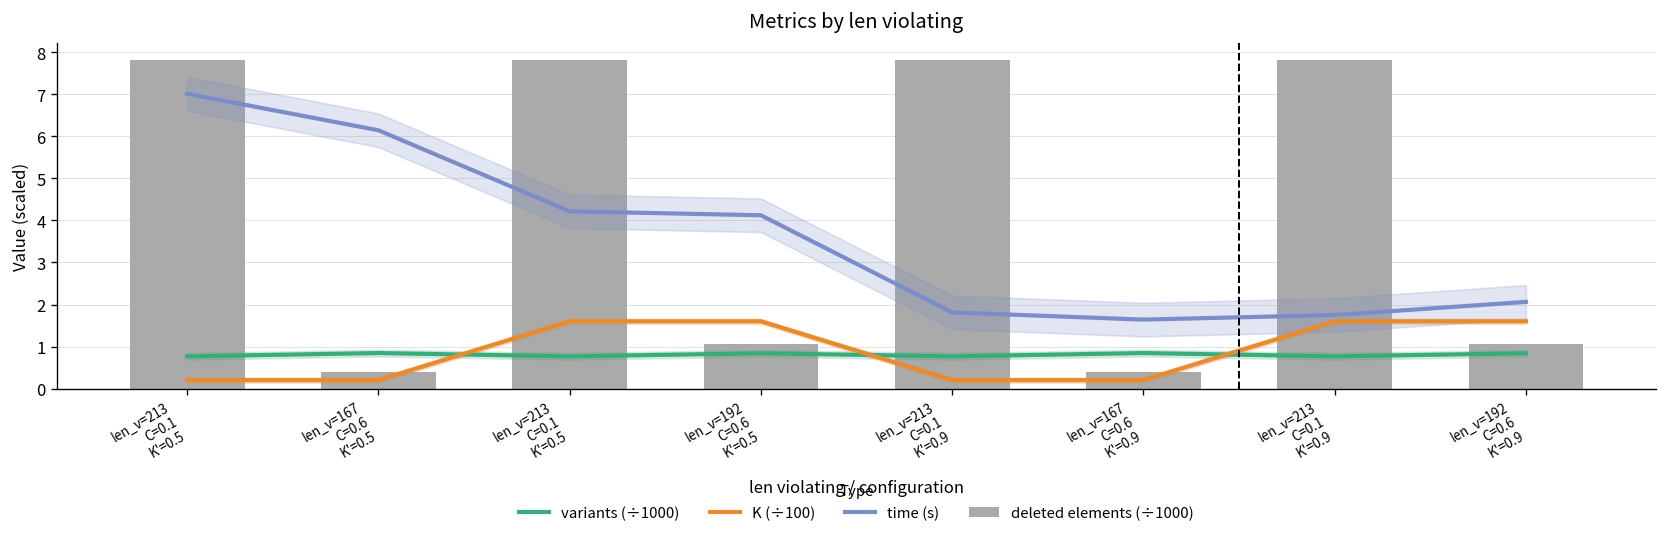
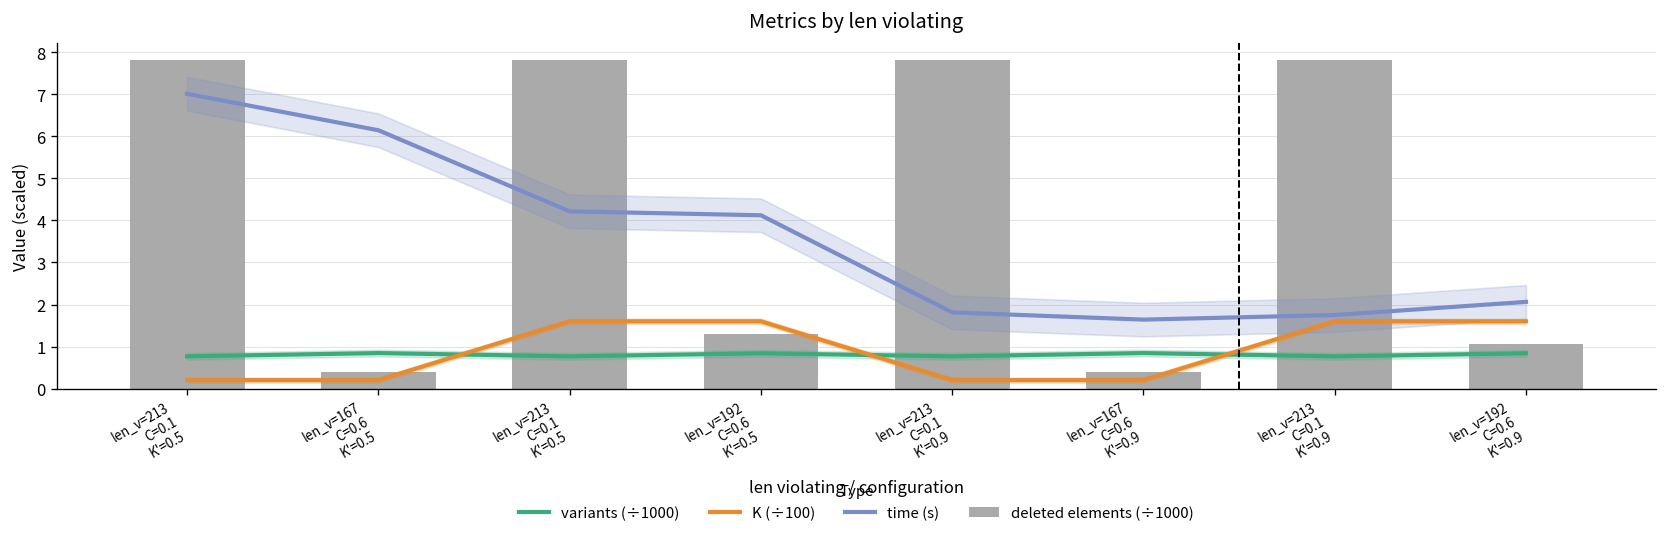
deleted elements (÷1000), len_v=192 C=0.6 K'=0.5: 1.1 -> 1.3
